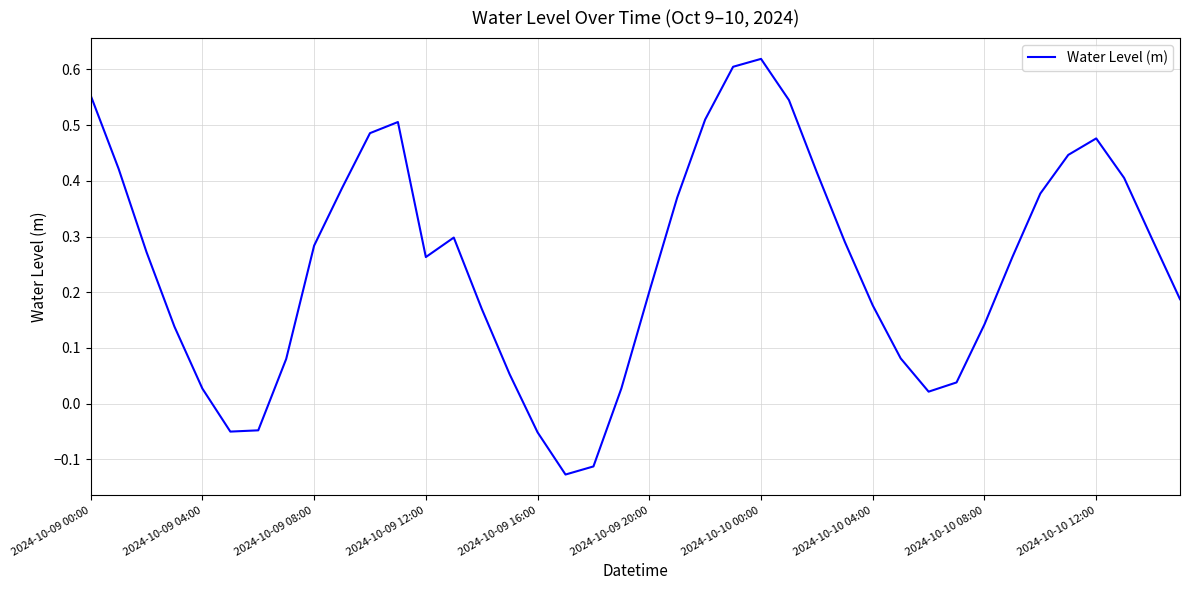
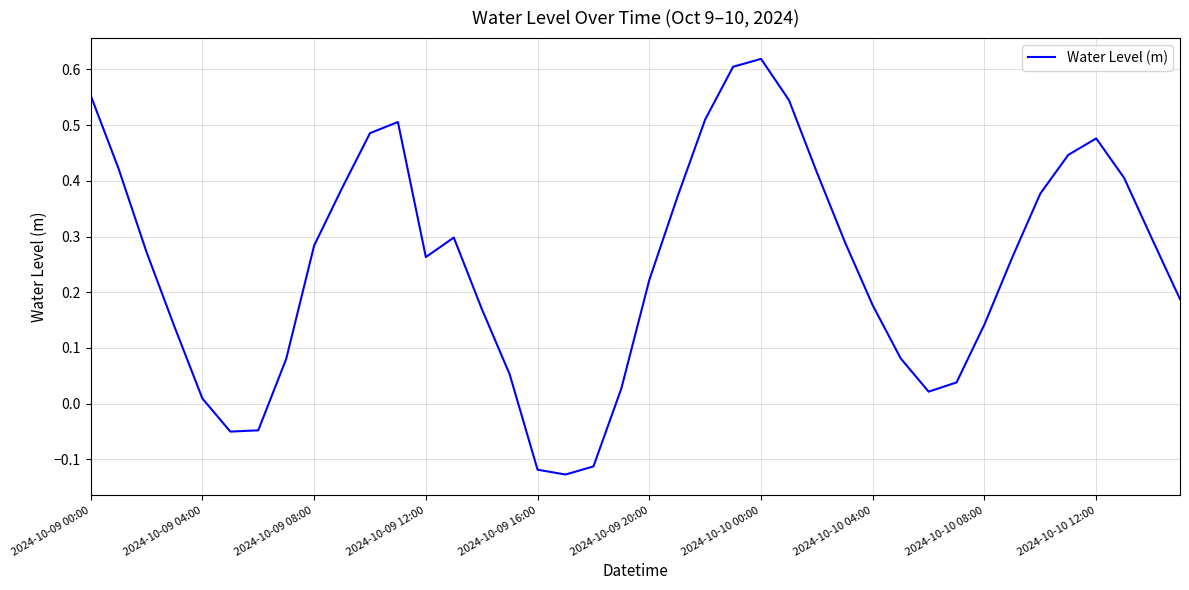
2024-10-09 04:00: 0.03 -> 0.01
2024-10-09 16:00: -0.05 -> -0.12
2024-10-09 20:00: 0.20 -> 0.22
